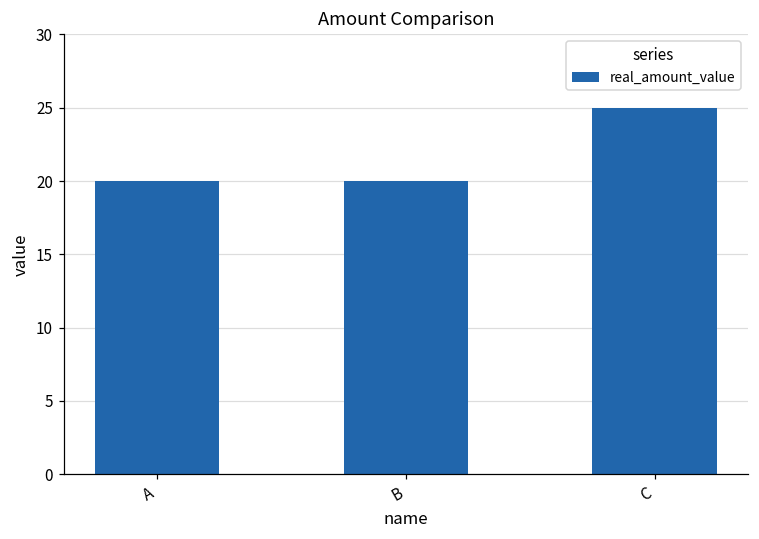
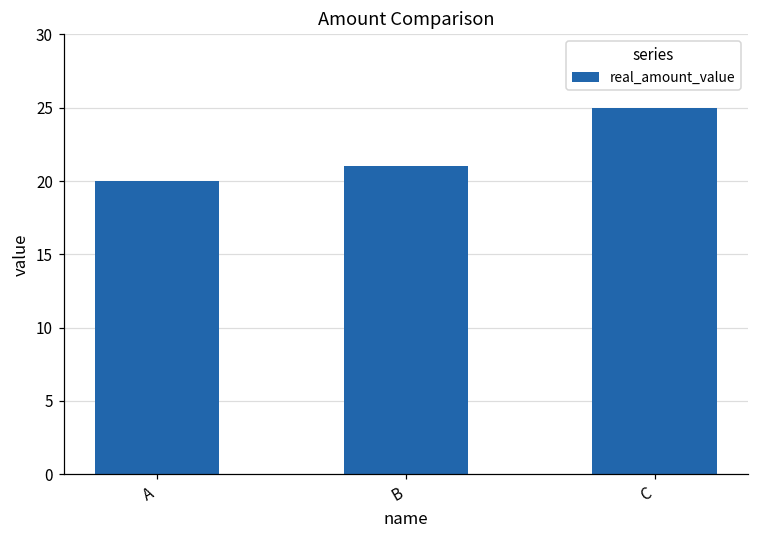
B: 20 -> 21
